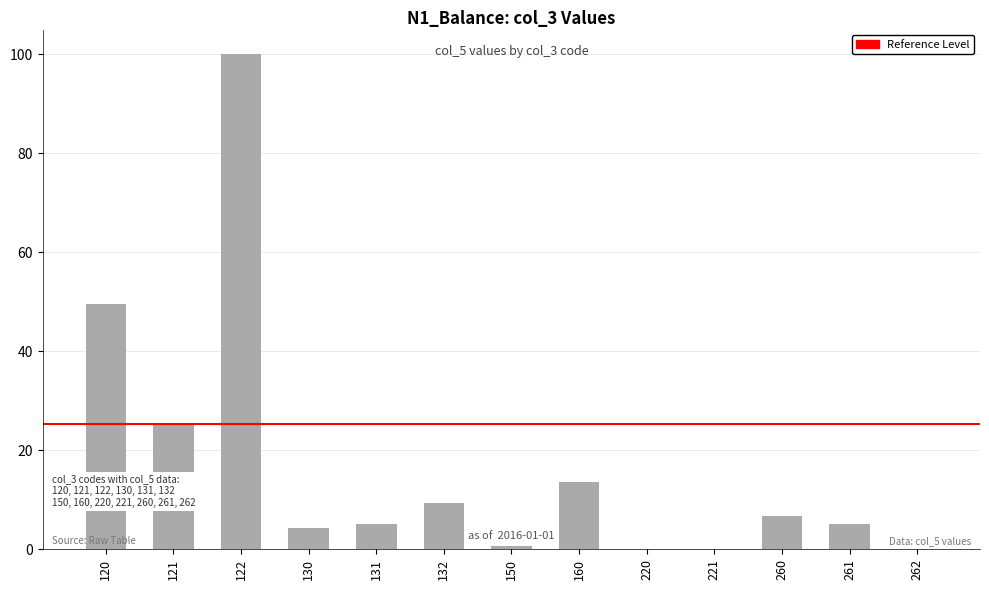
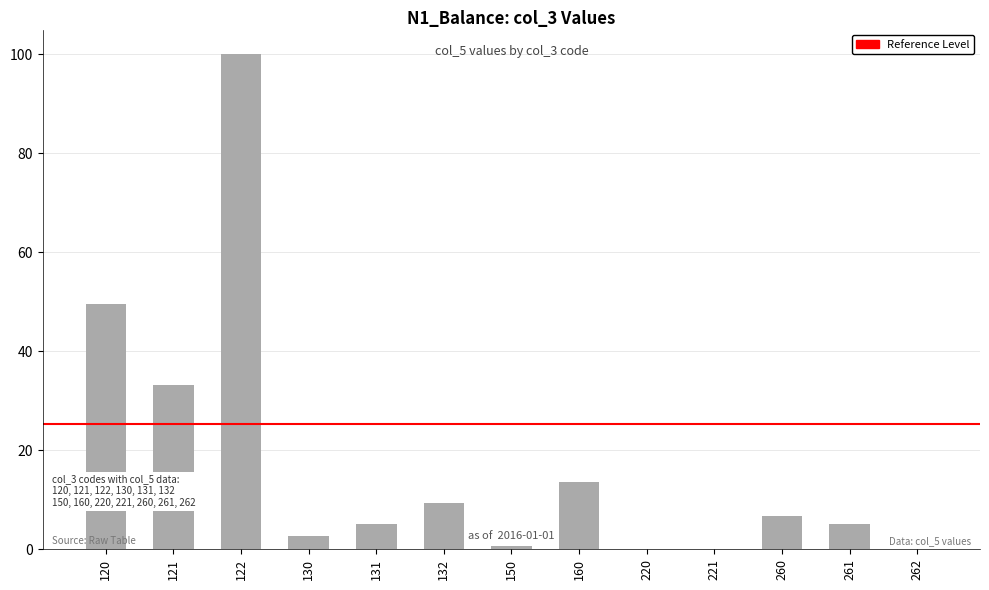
121: 25 -> 33
130: 4 -> 3
